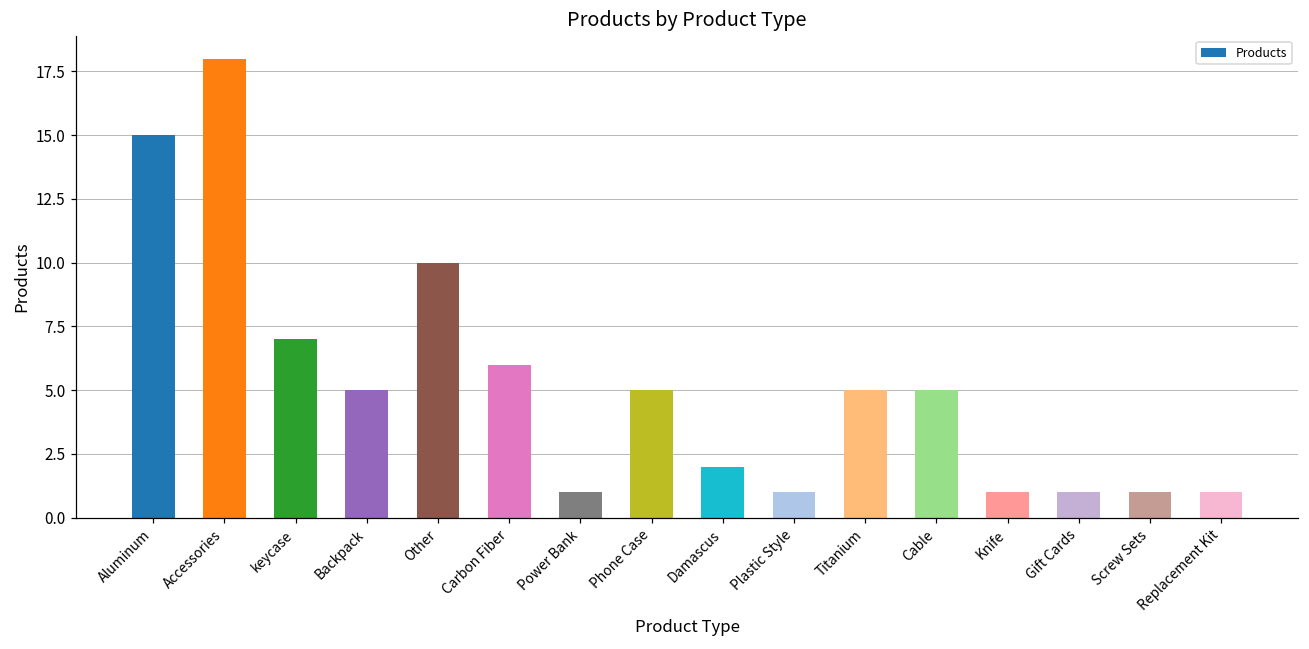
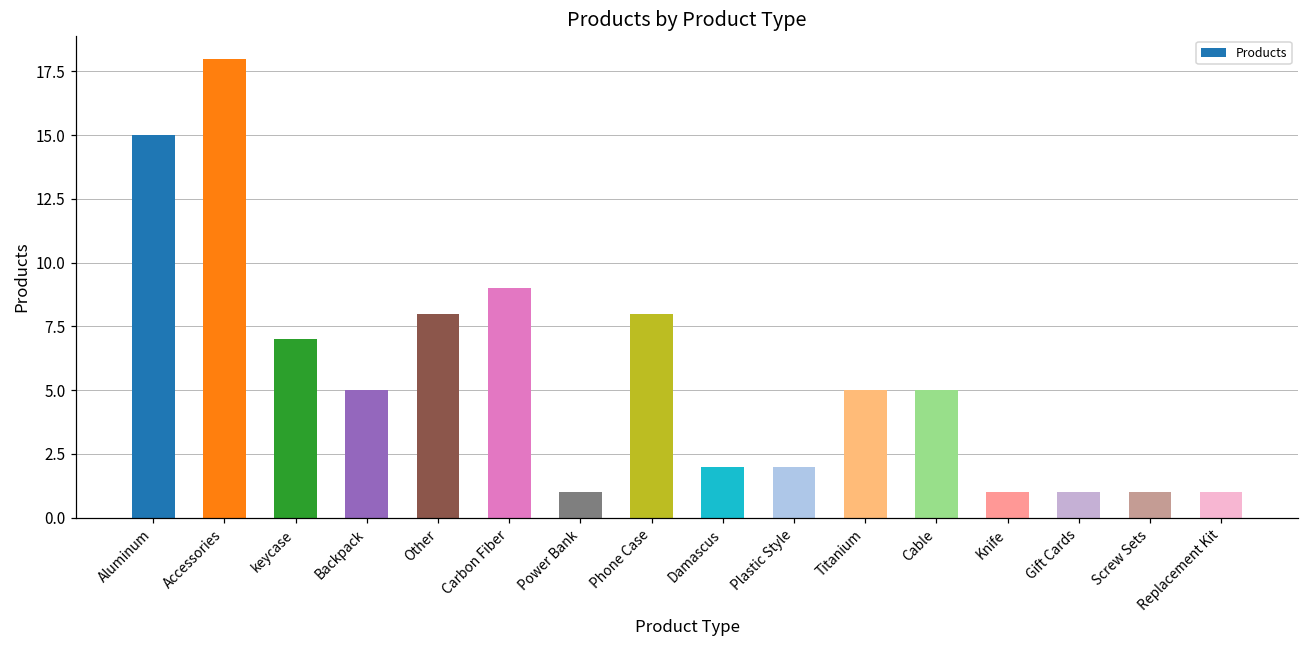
Other: 10 -> 8
Carbon Fiber: 6 -> 9
Phone Case: 5 -> 8
Plastic Style: 1 -> 2
